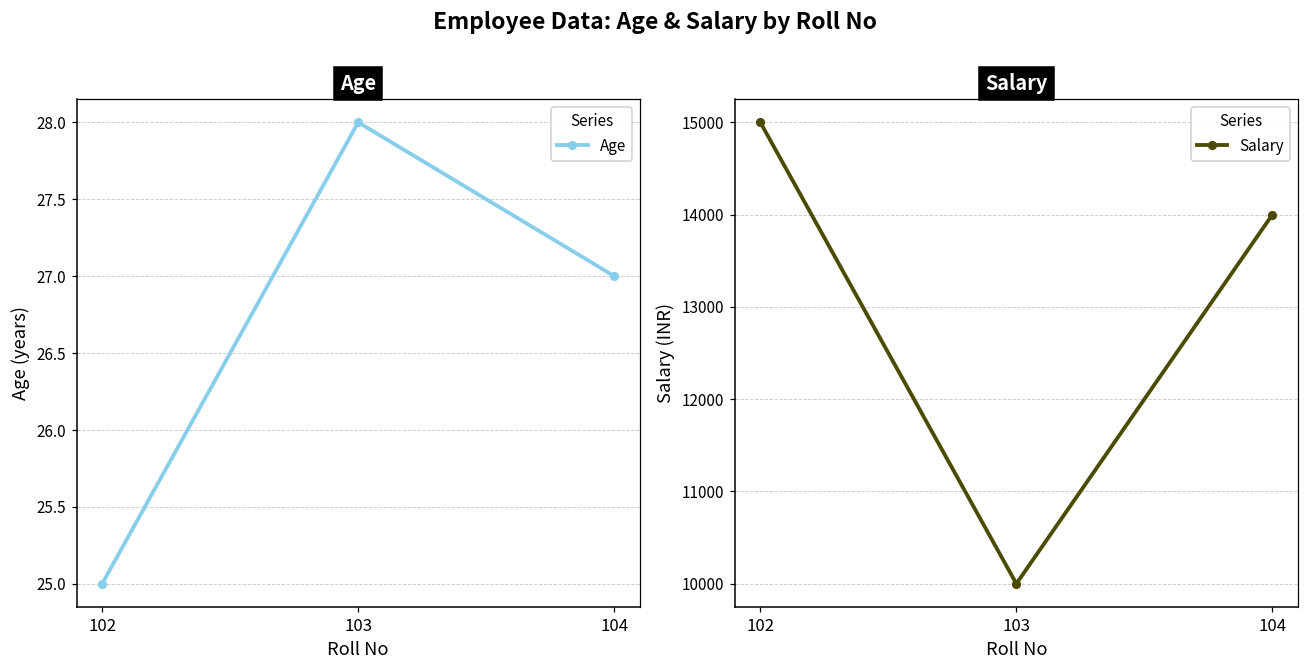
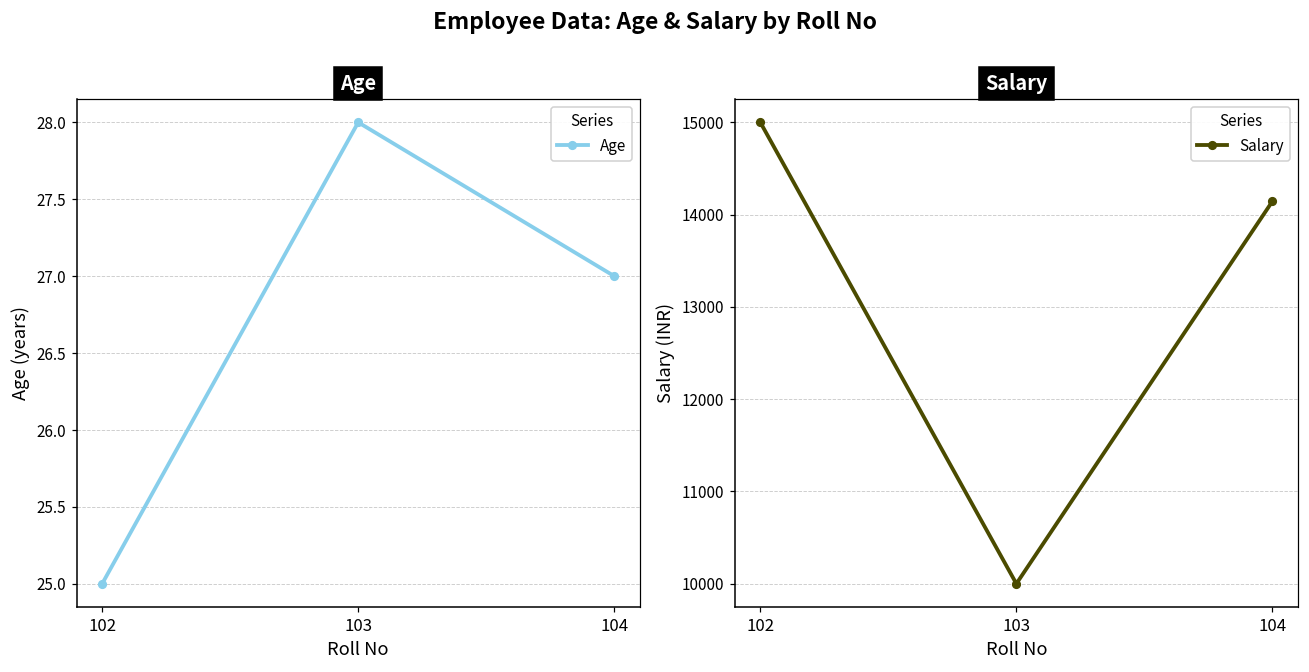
Salary, 104: 14000 -> 14100
